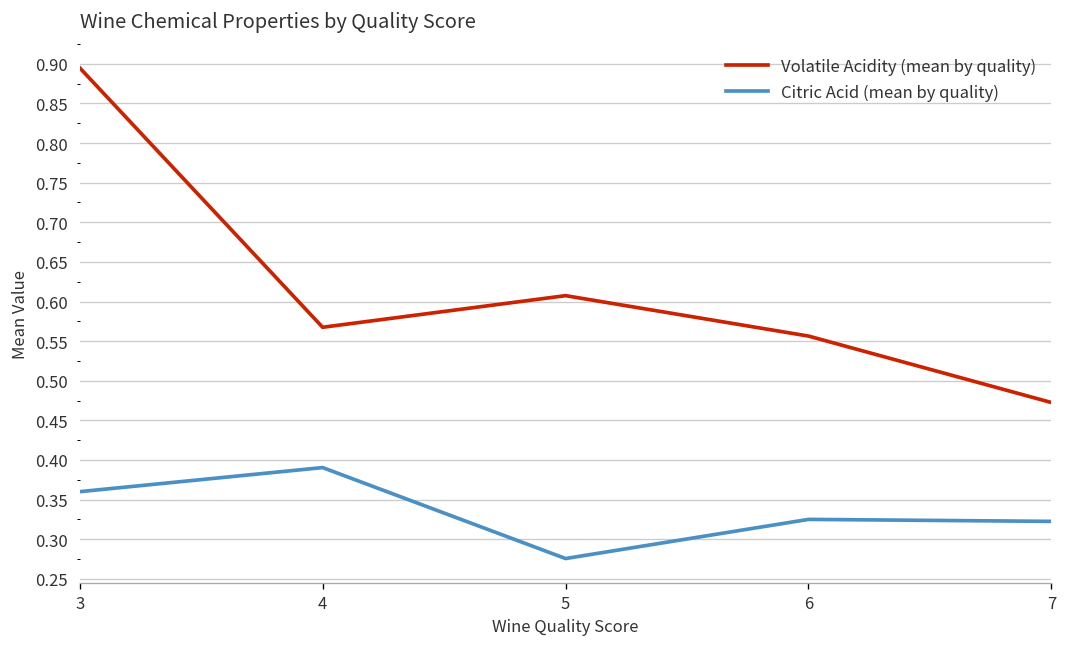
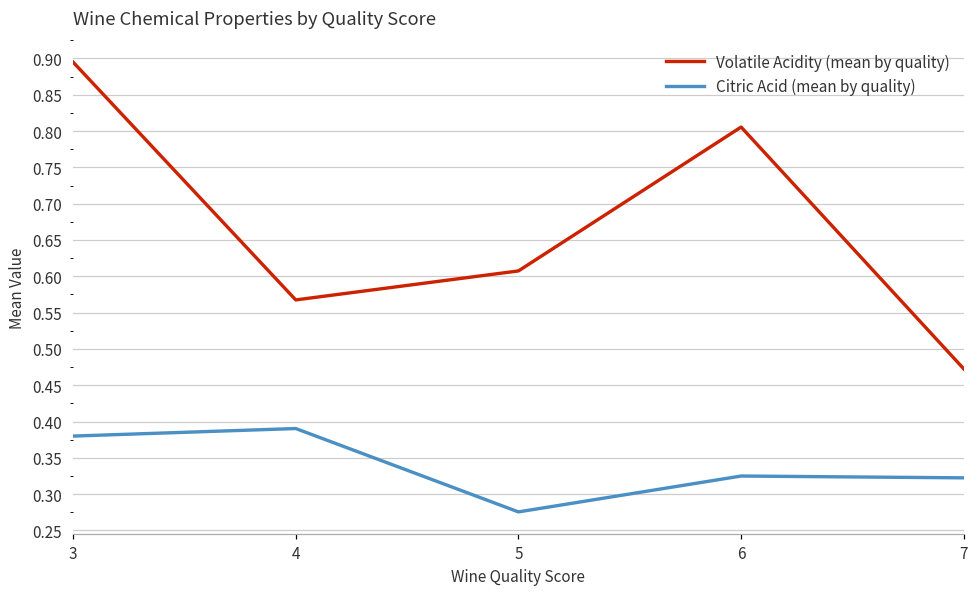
Citric Acid (mean by quality), 3: 0.36 -> 0.38
Volatile Acidity (mean by quality), 6: 0.56 -> 0.81
